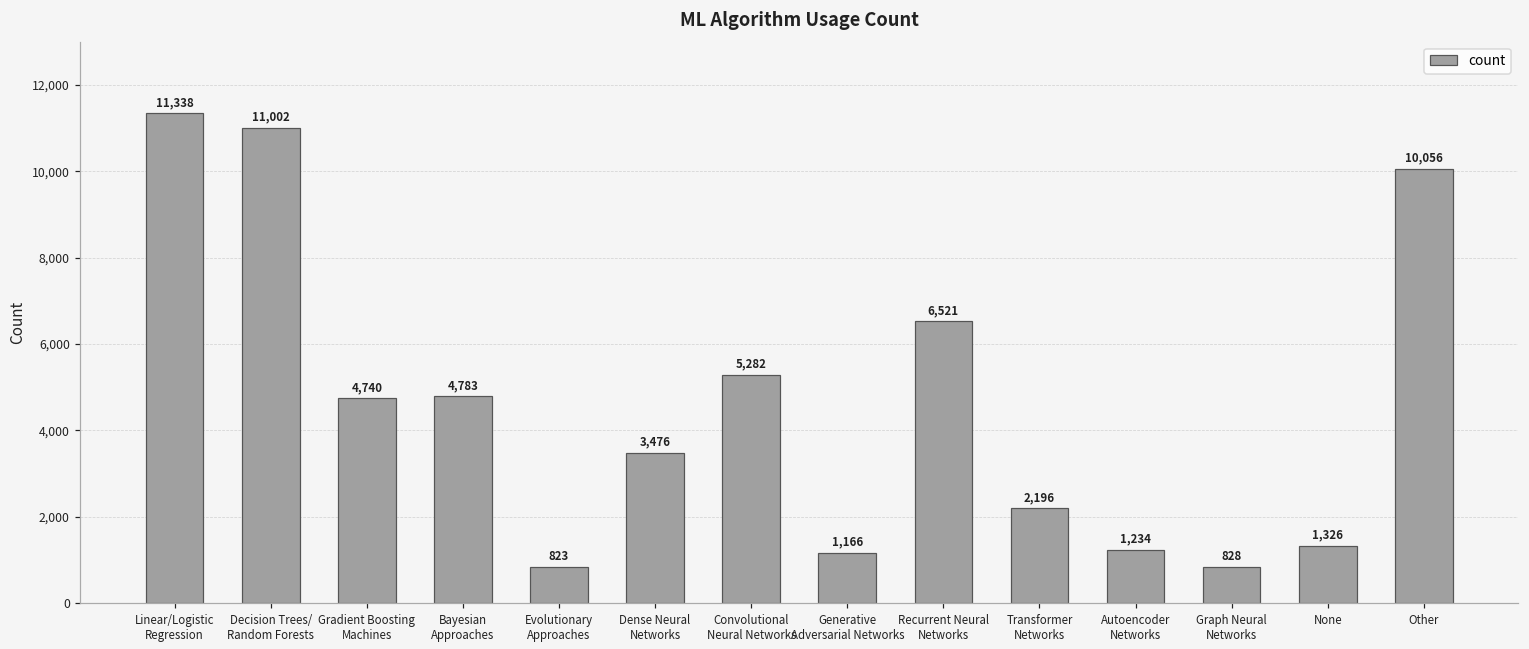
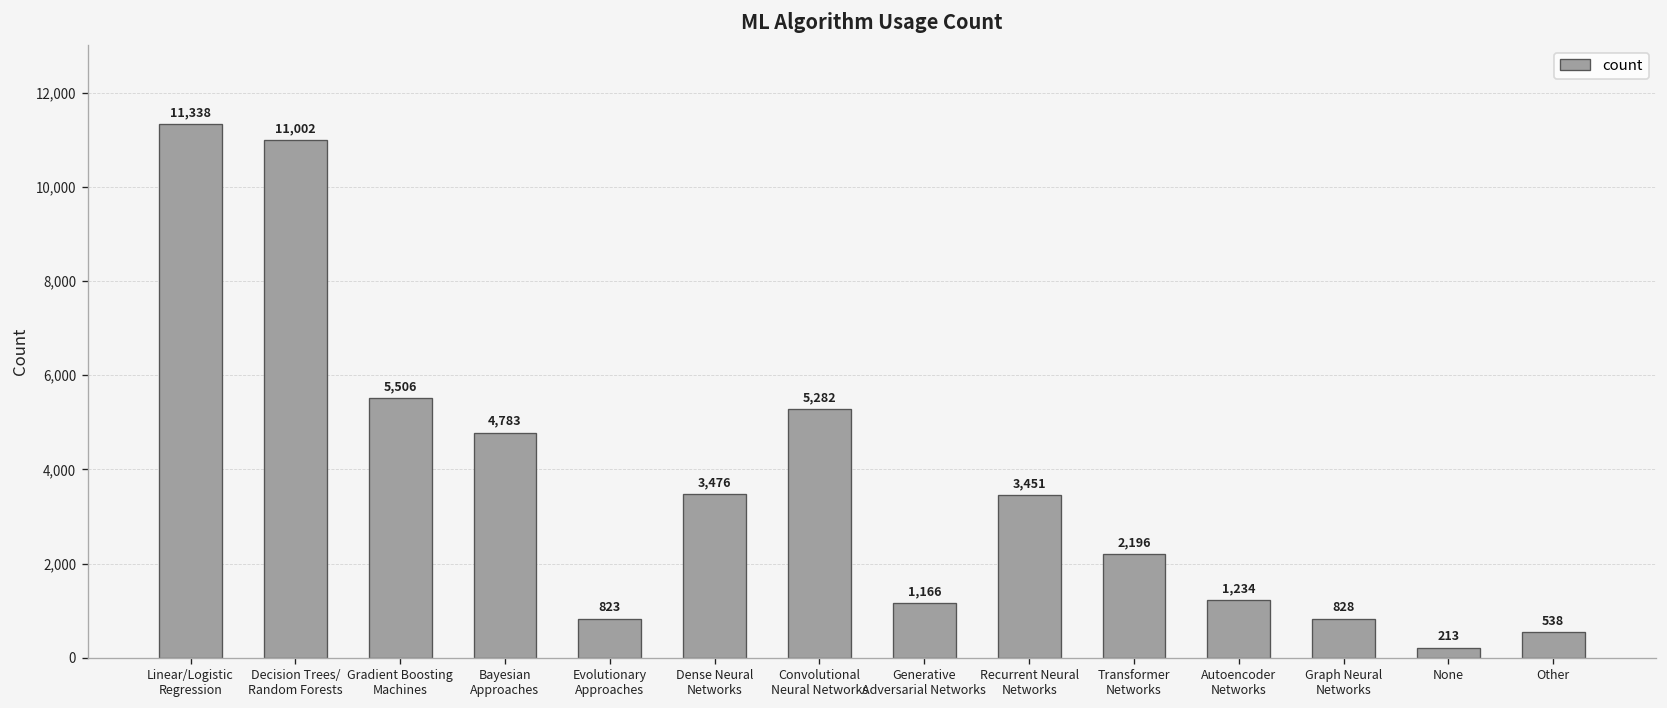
Gradient Boosting Machines: 4,740 -> 5,506
Recurrent Neural Networks: 6,521 -> 3,451
None: 1,326 -> 213
Other: 10,056 -> 538
